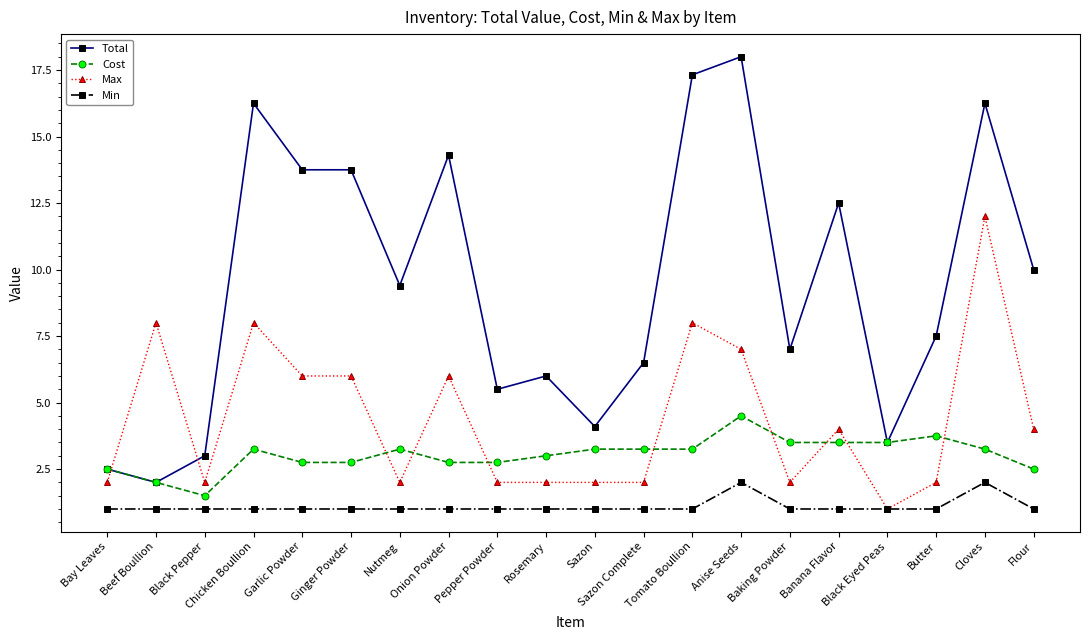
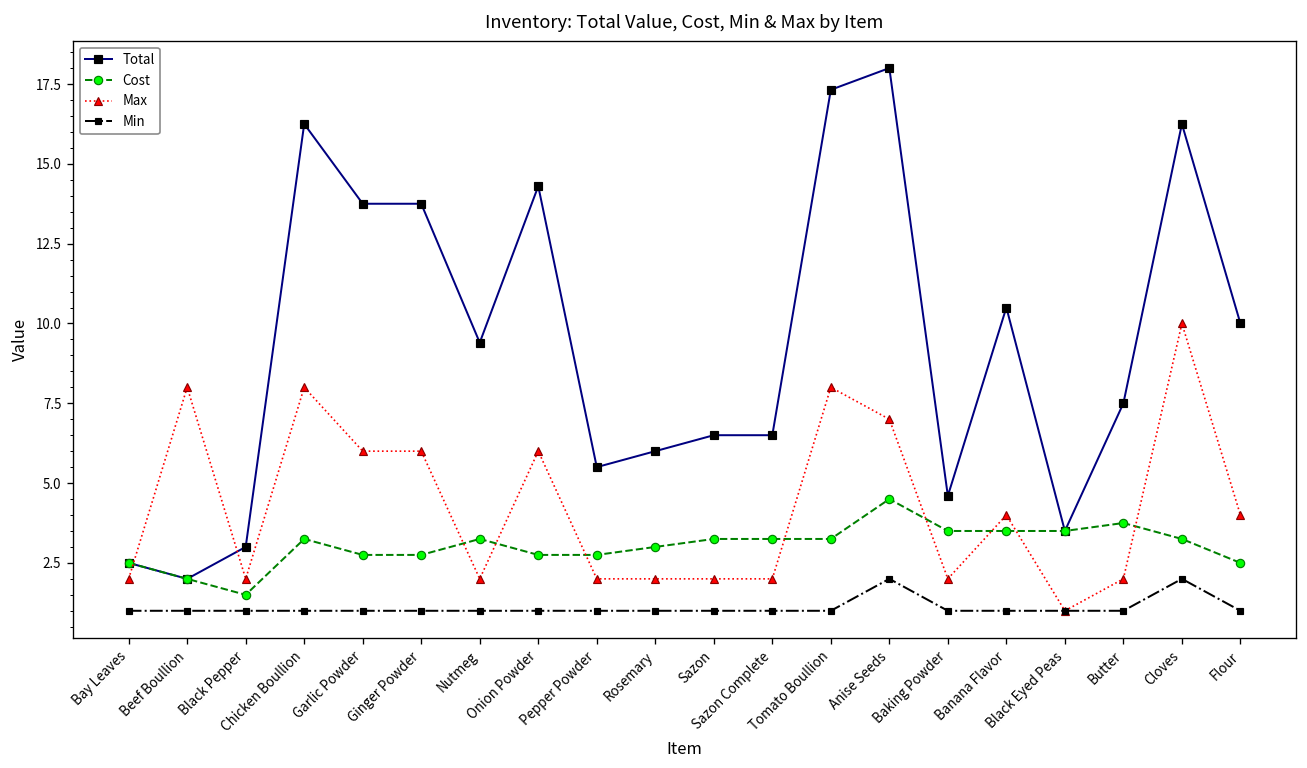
Total, Sazon: 4.1 -> 6.5
Total, Baking Powder: 7.0 -> 4.6
Total, Banana Flavor: 12.5 -> 10.5
Max, Cloves: 12 -> 10
